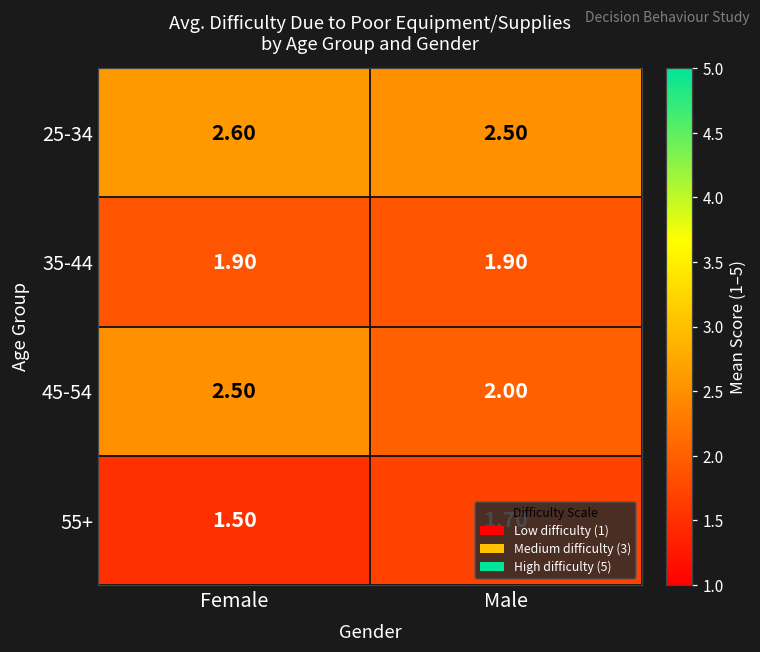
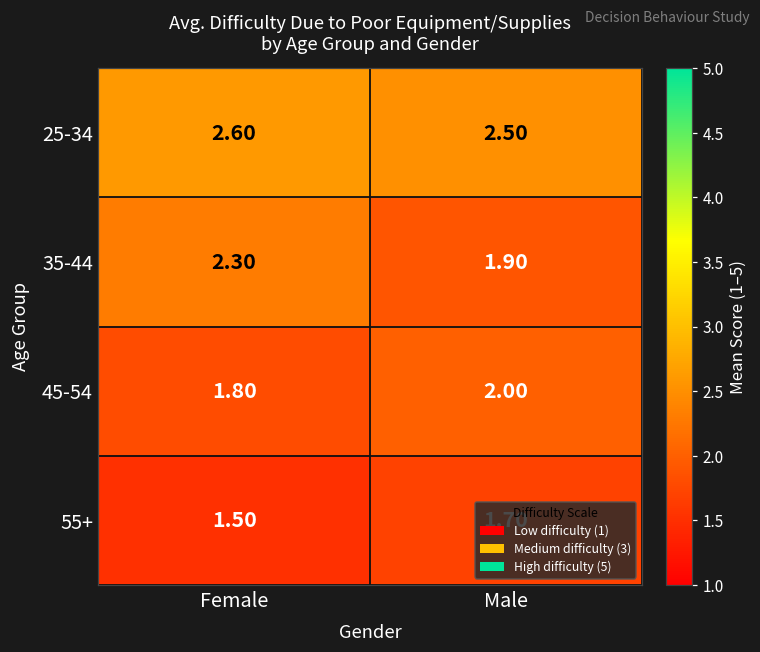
35-44, Female: 1.90 -> 2.30
45-54, Female: 2.50 -> 1.80
